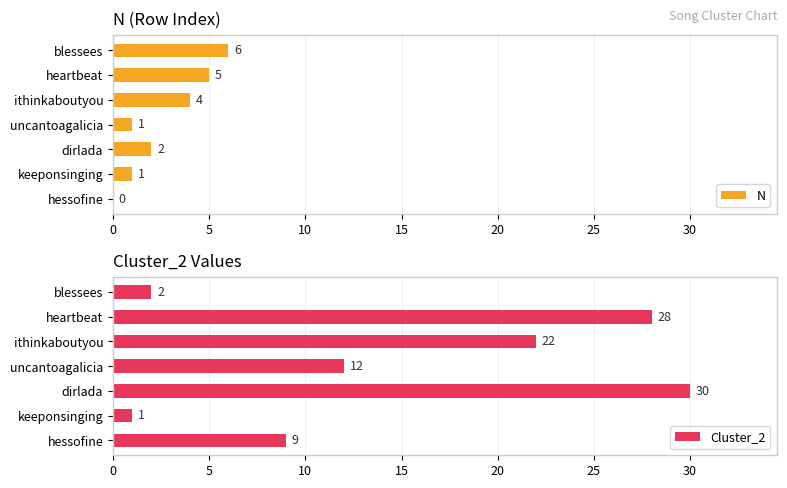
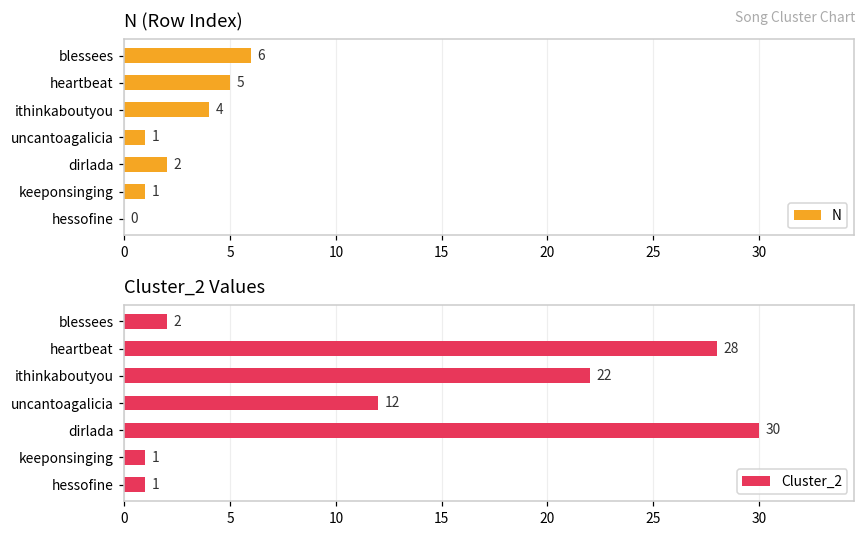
Cluster_2 Values, hessofine: 9 -> 1
